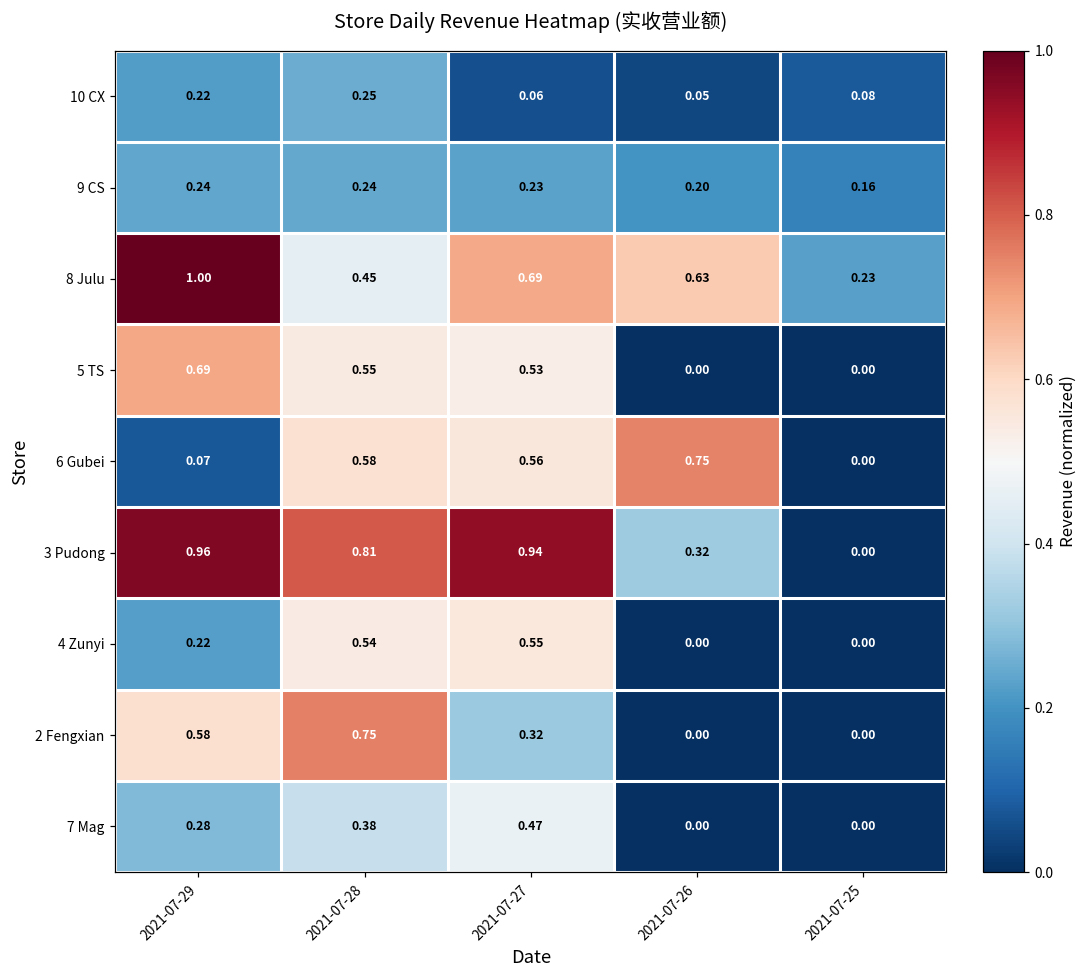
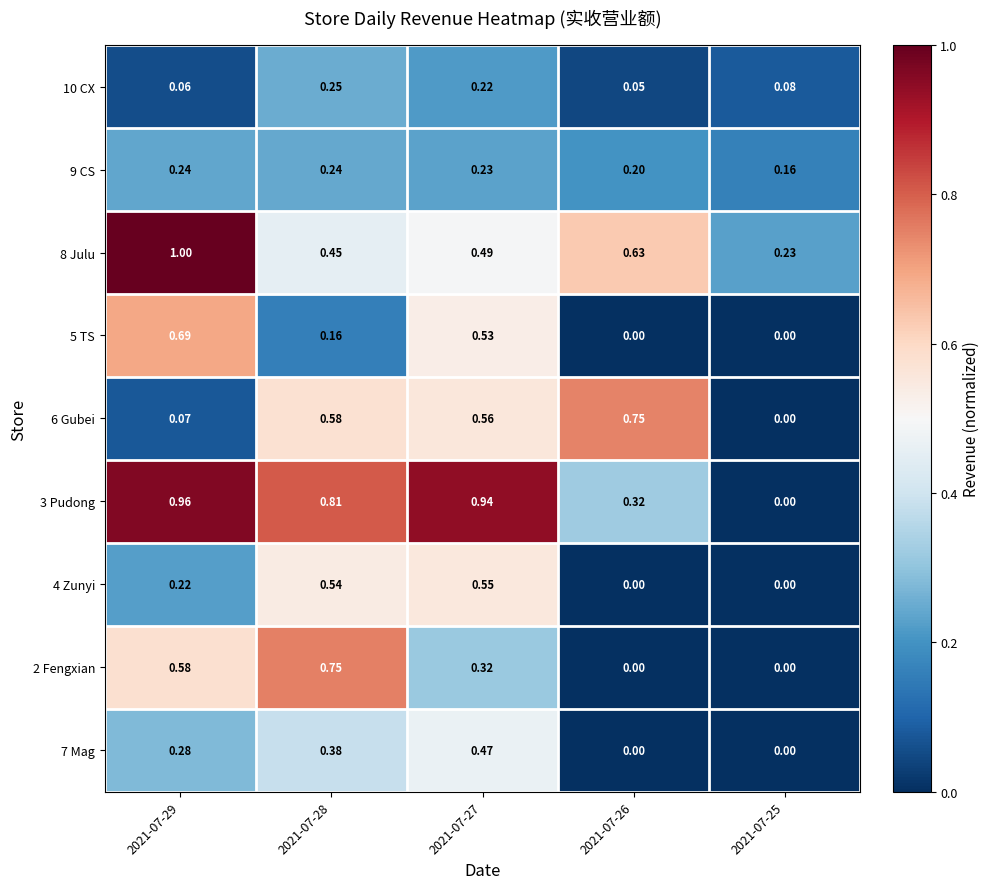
10 CX, 2021-07-29: 0.22 -> 0.06
10 CX, 2021-07-27: 0.06 -> 0.22
8 Julu, 2021-07-27: 0.69 -> 0.49
5 TS, 2021-07-28: 0.55 -> 0.16
